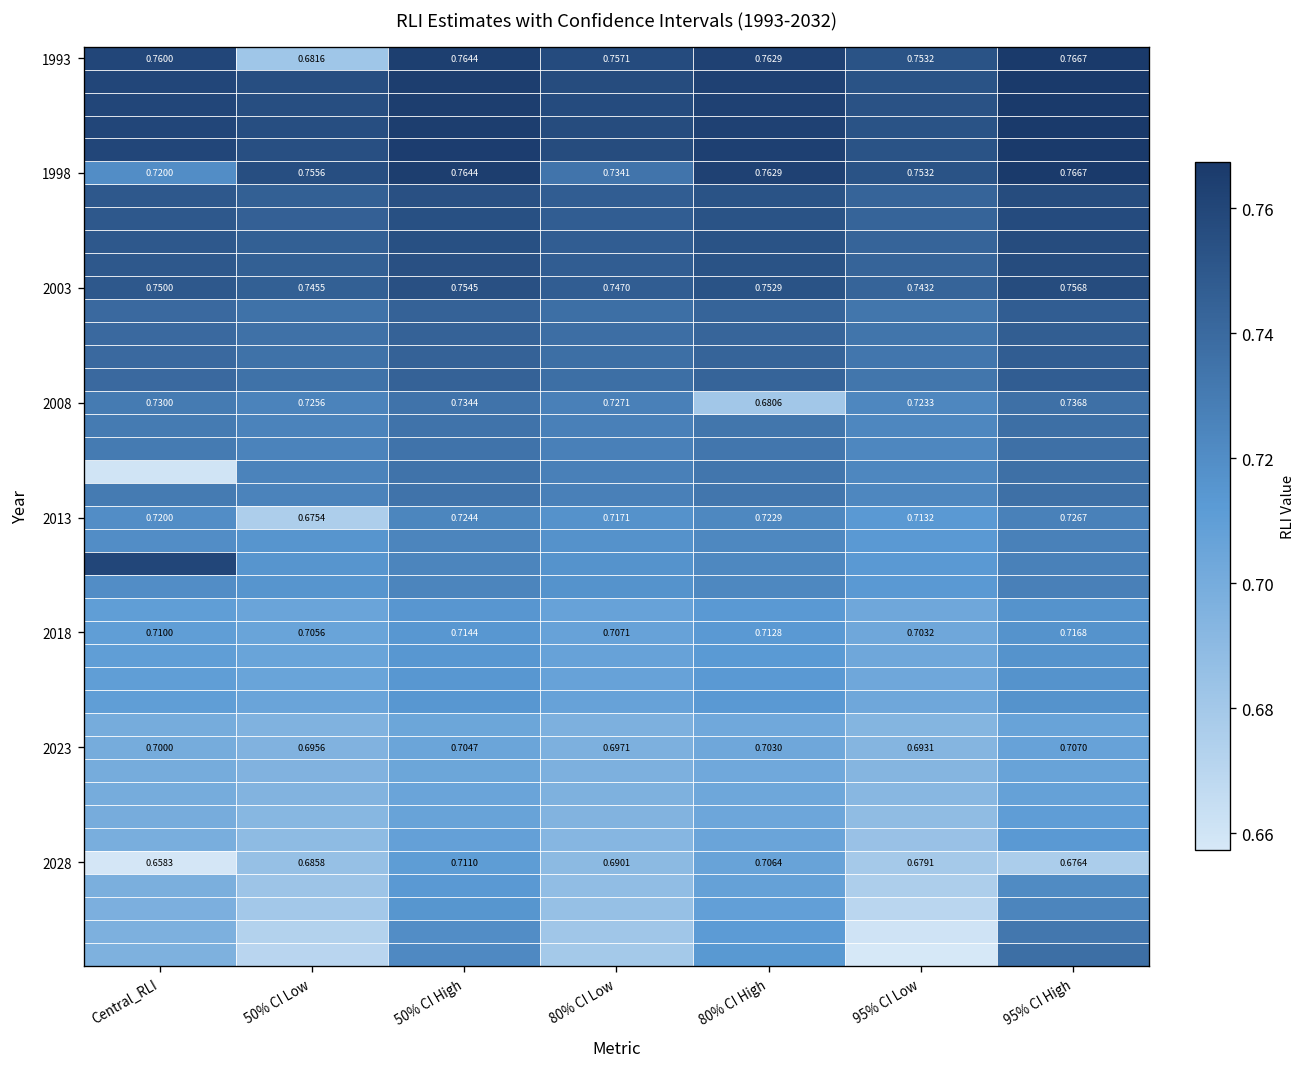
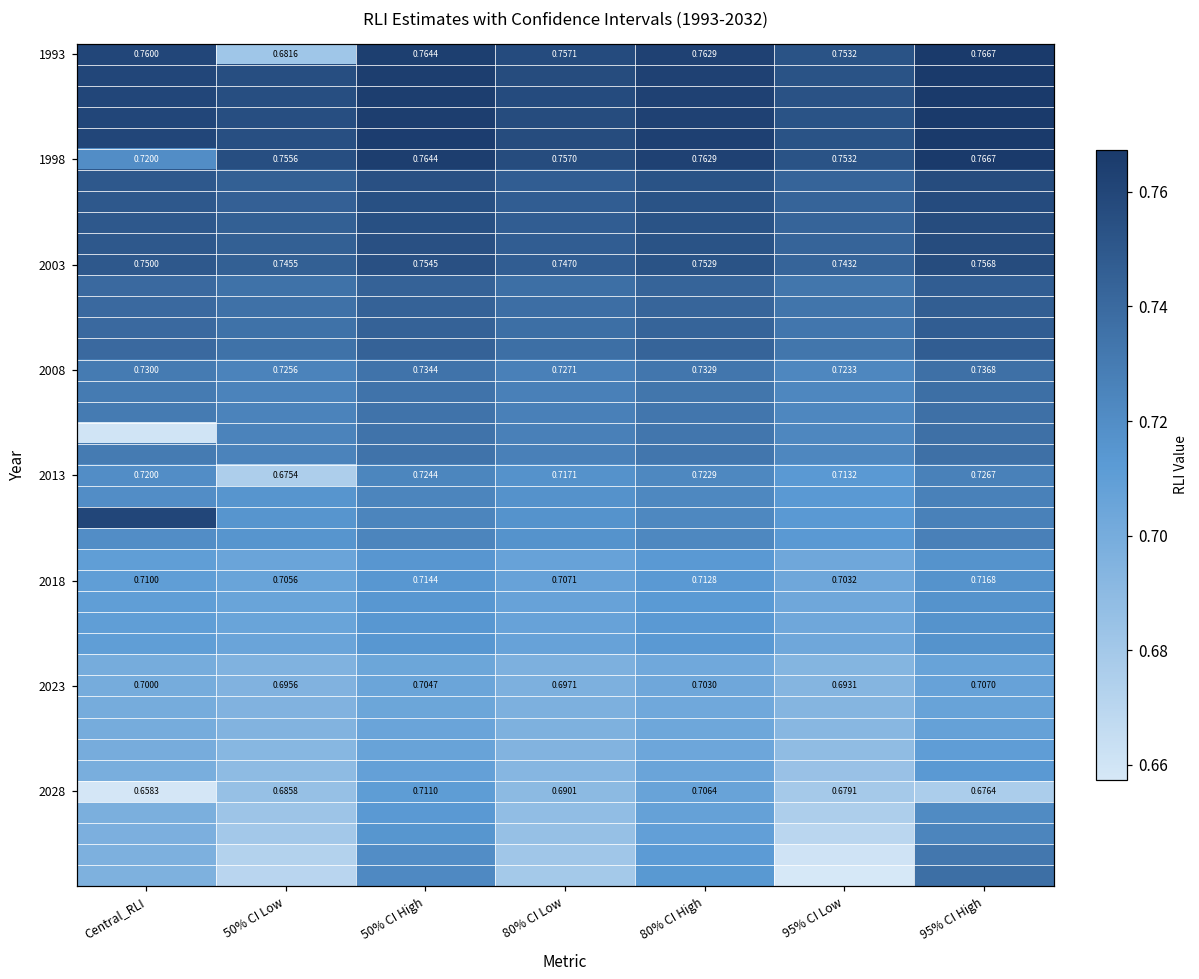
1998, 80% CI Low: 0.7341 -> 0.7570
2008, 80% CI High: 0.6806 -> 0.7329
